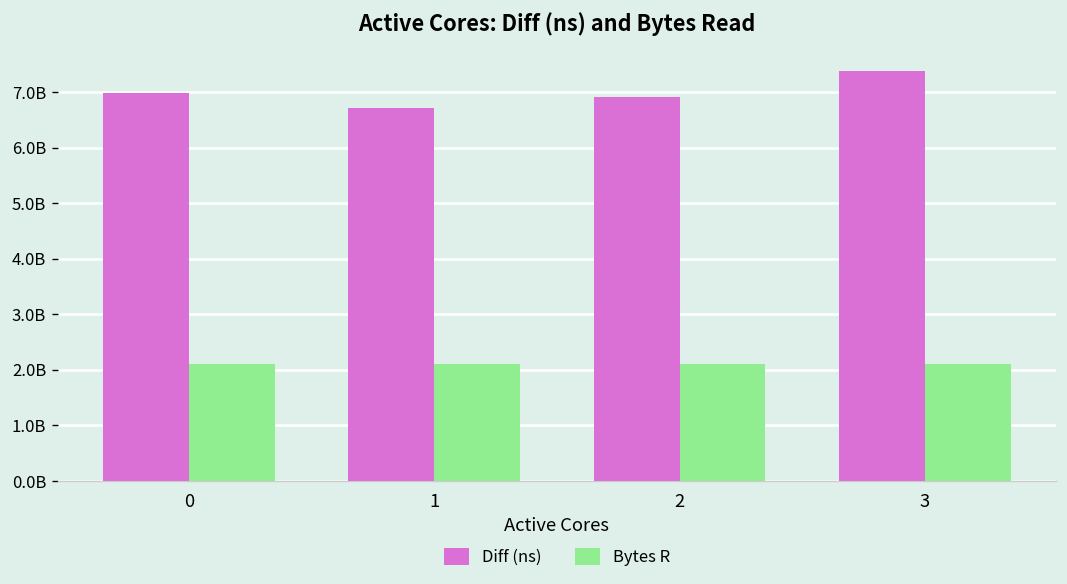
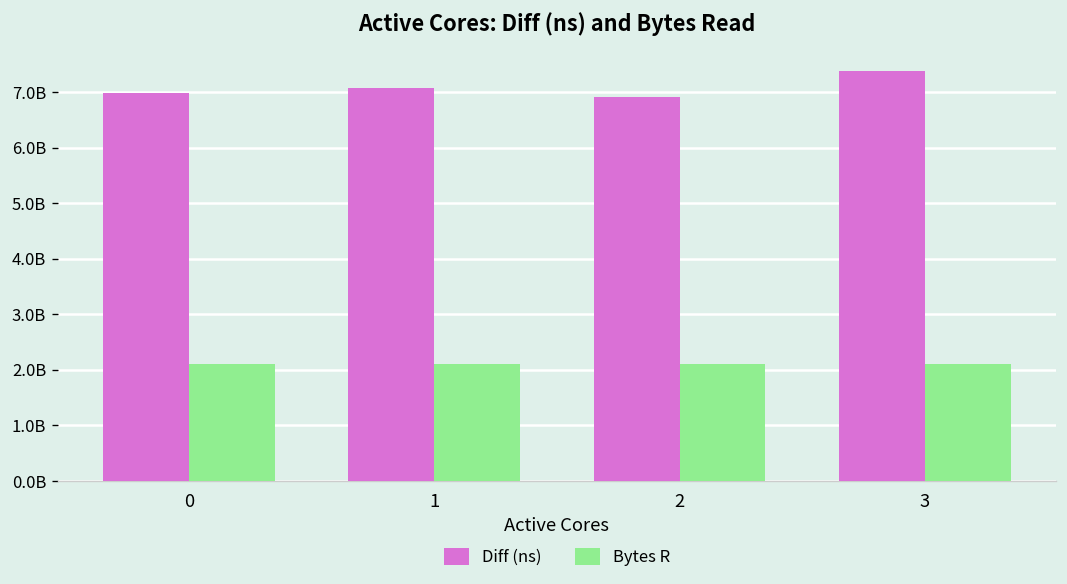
Diff (ns), 1: 6700000000 -> 7100000000
